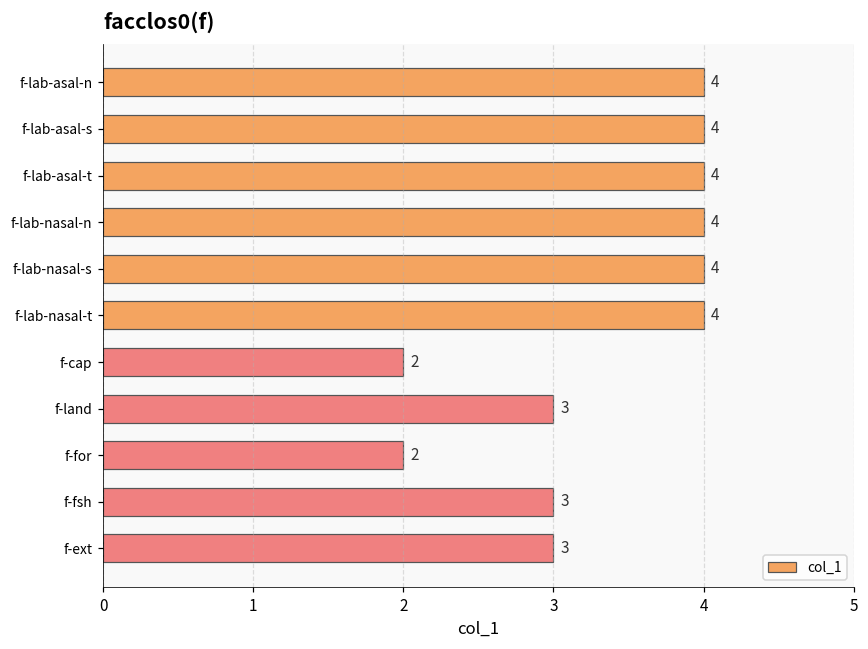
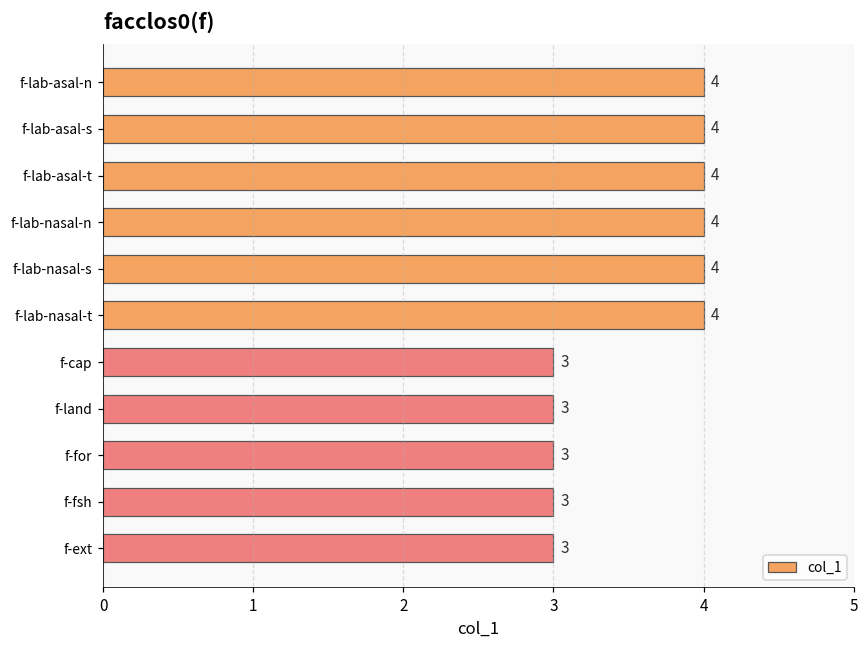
f-cap: 2 -> 3
f-for: 2 -> 3
